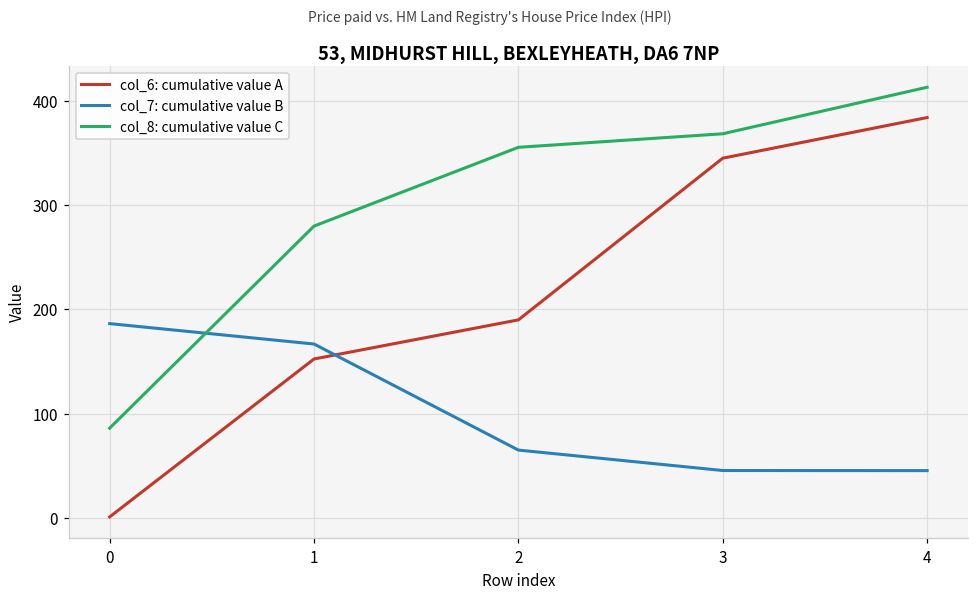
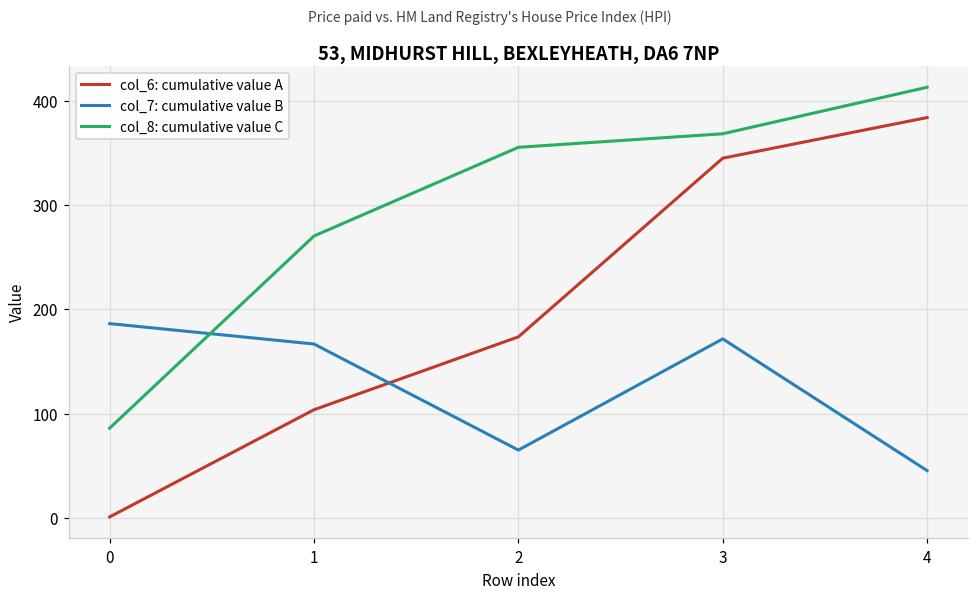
col_6: cumulative value A, 1: 150 -> 100
col_8: cumulative value C, 1: 280 -> 270
col_6: cumulative value A, 2: 190 -> 170
col_7: cumulative value B, 3: 50 -> 170
